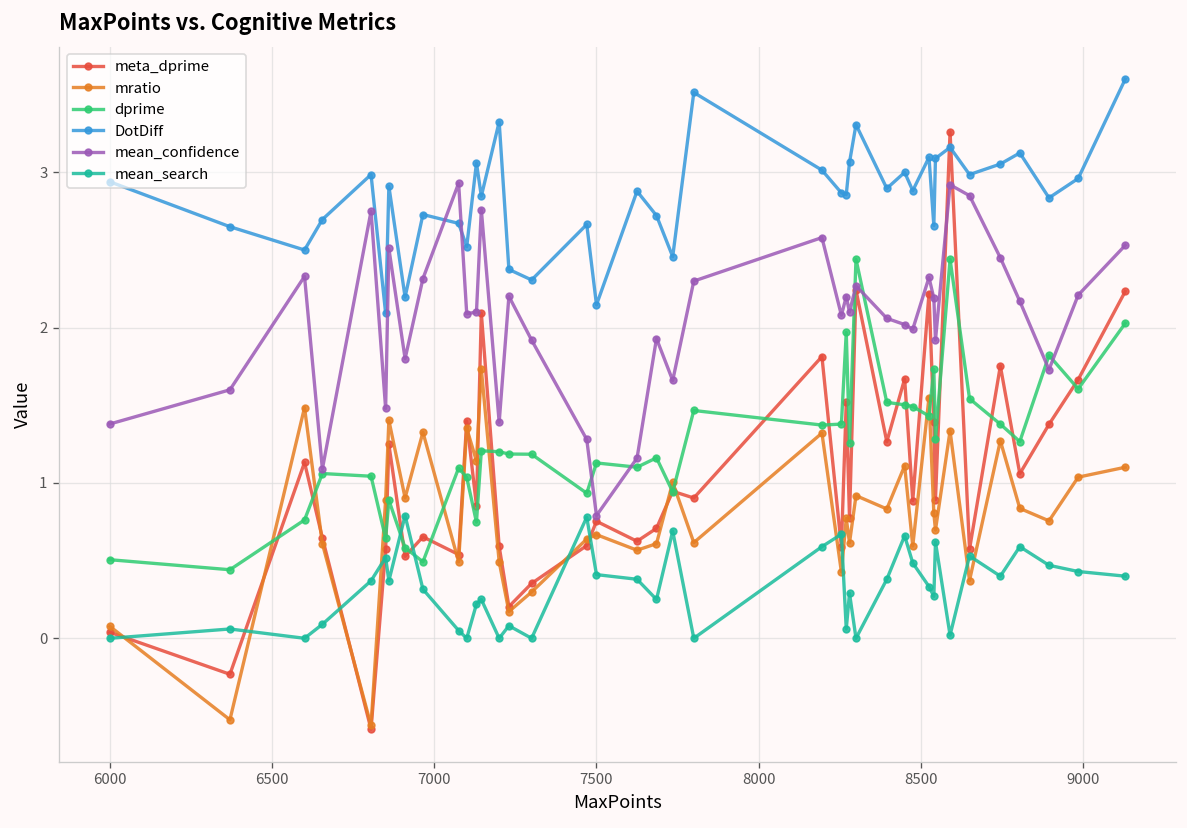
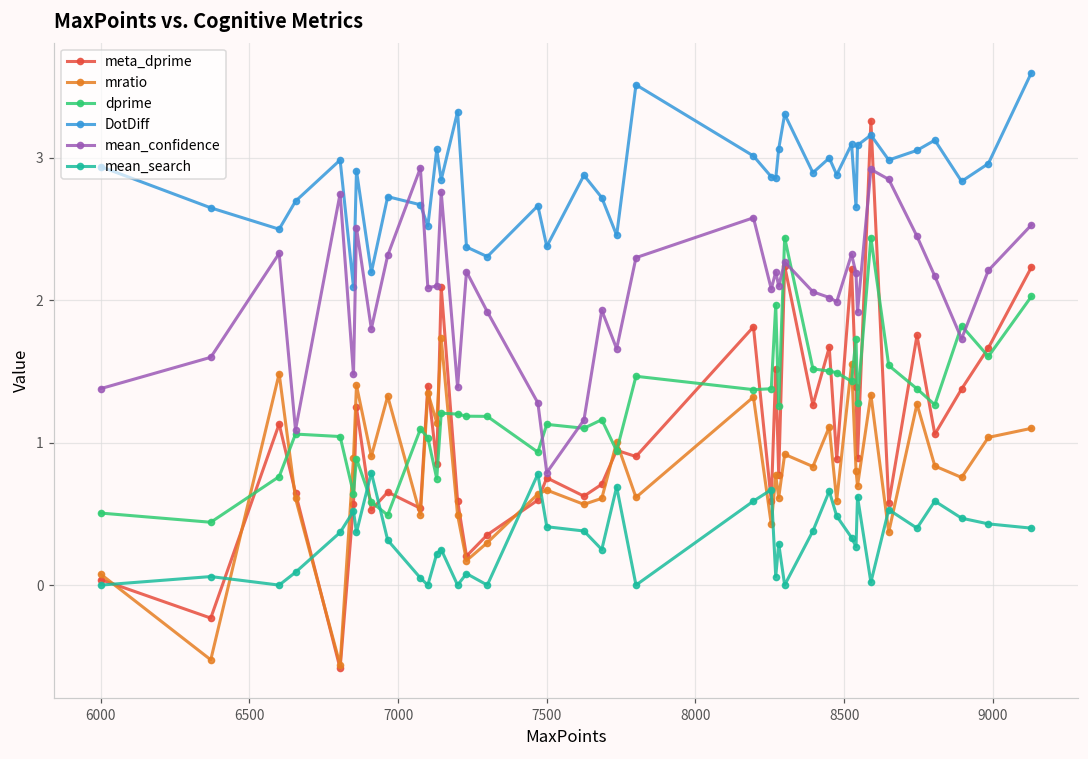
DotDiff, 7500: 2.15 -> 2.38
